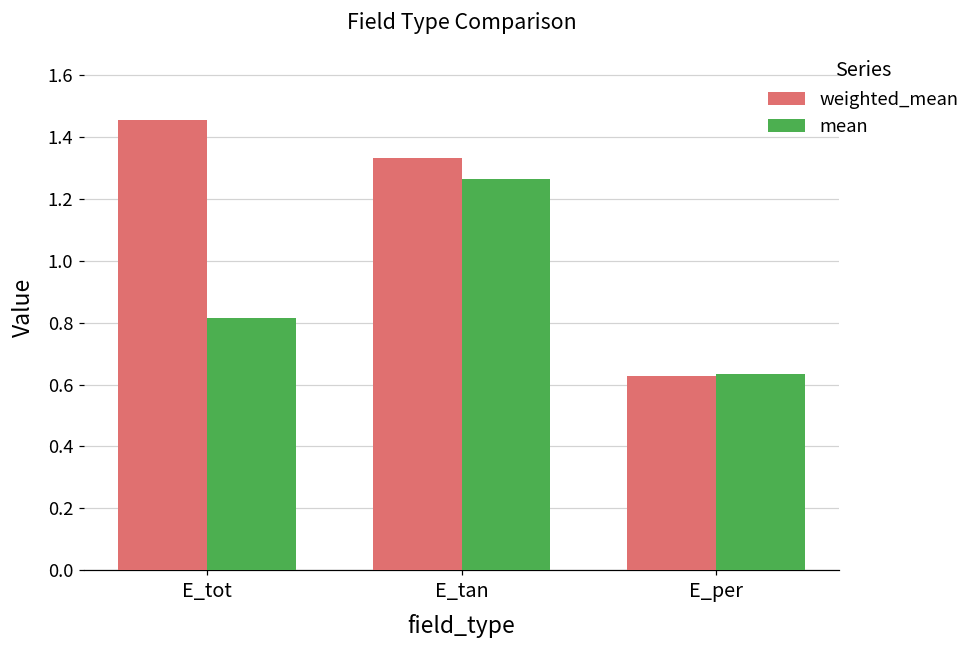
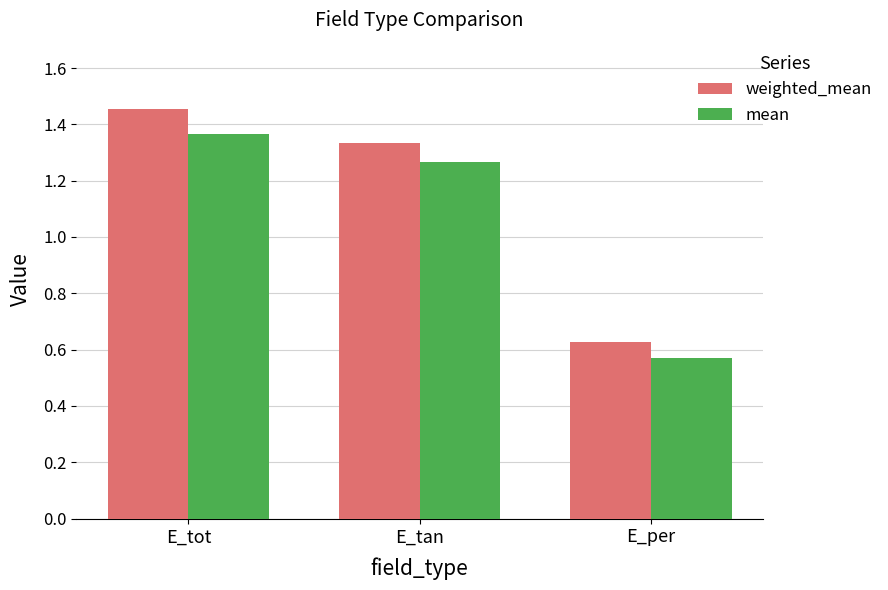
mean, E_tot: 0.81 -> 1.37
mean, E_per: 0.63 -> 0.57
